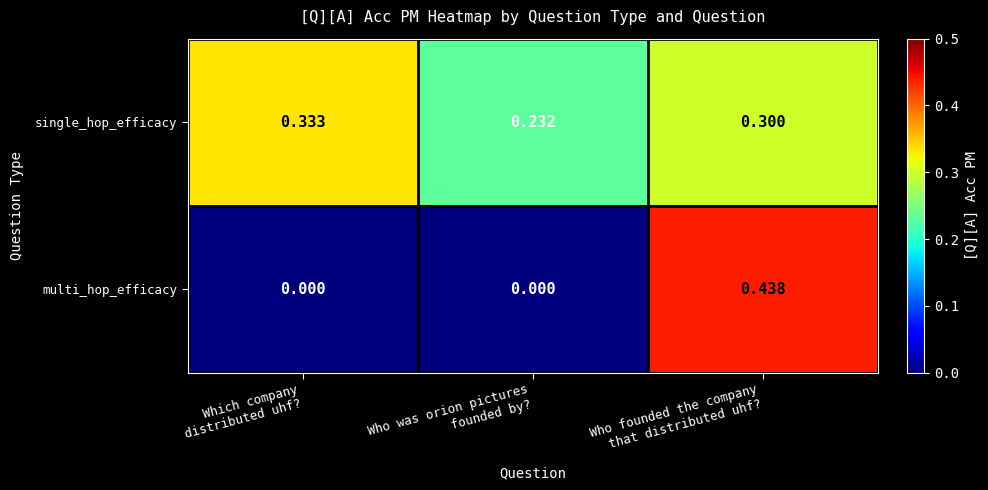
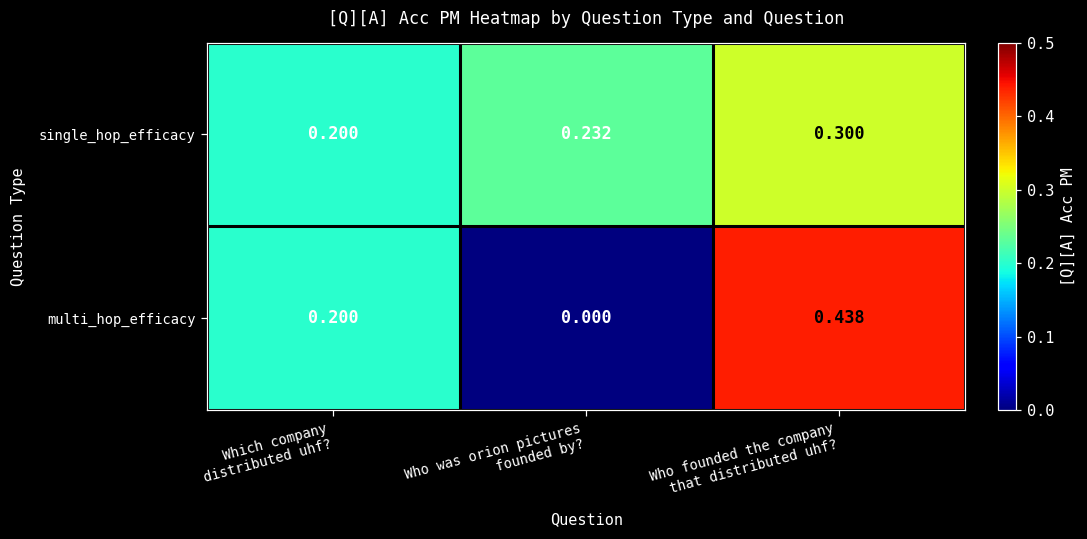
single_hop_efficacy, Which company distributed uhf?: 0.333 -> 0.200
multi_hop_efficacy, Which company distributed uhf?: 0.000 -> 0.200
